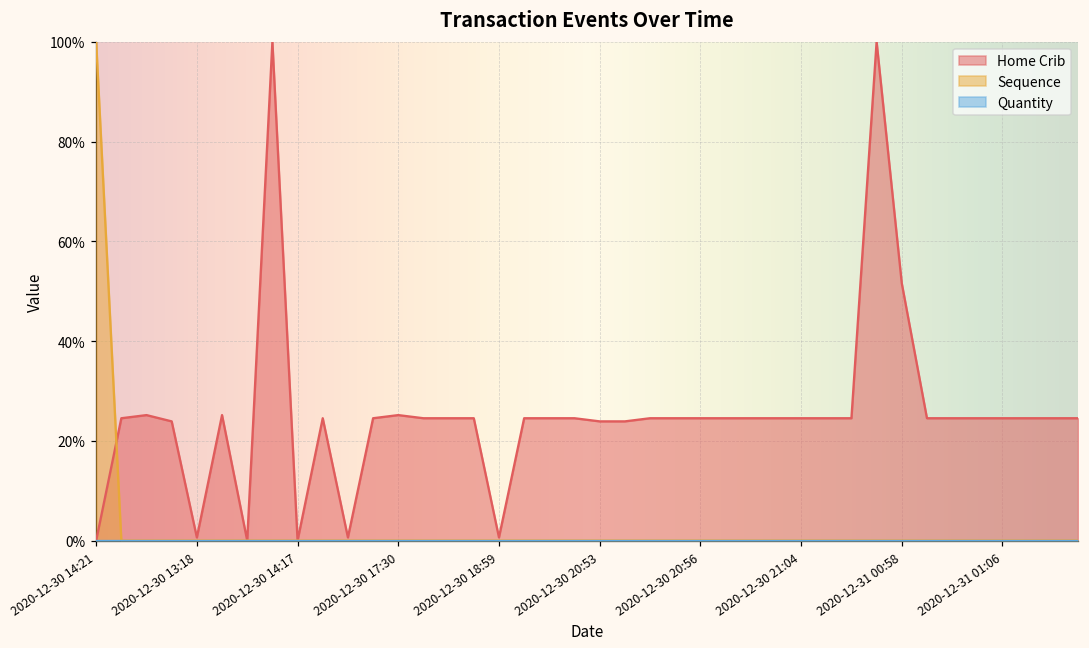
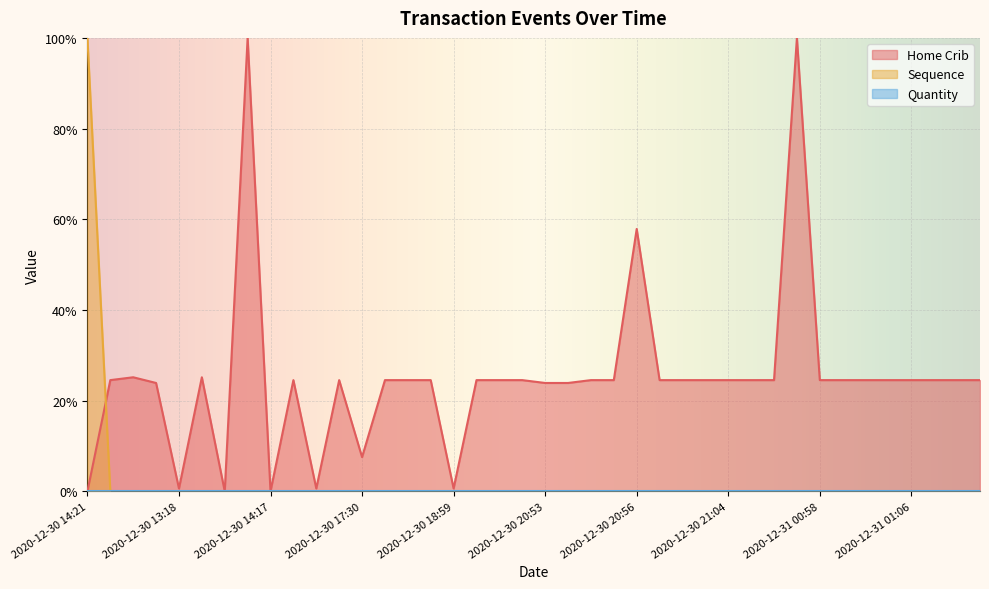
Home Crib, 2020-12-30 17:30: 25% -> 8%
Home Crib, 2020-12-30 20:56: 25% -> 58%
Home Crib, 2020-12-31 00:58: 52% -> 25%
